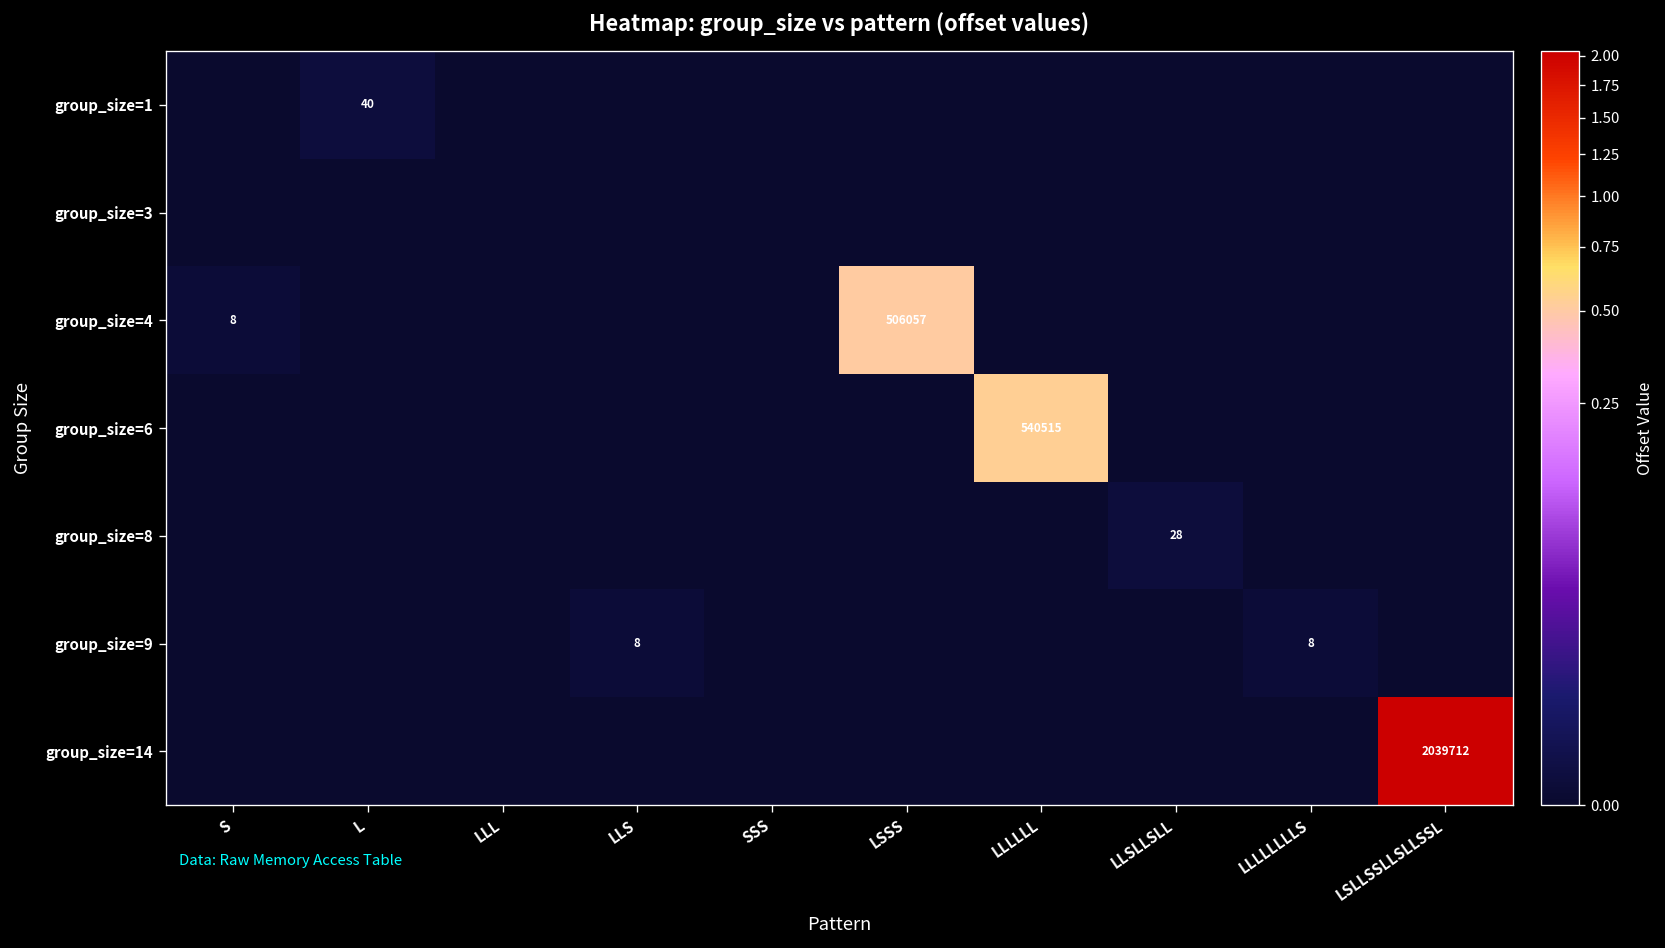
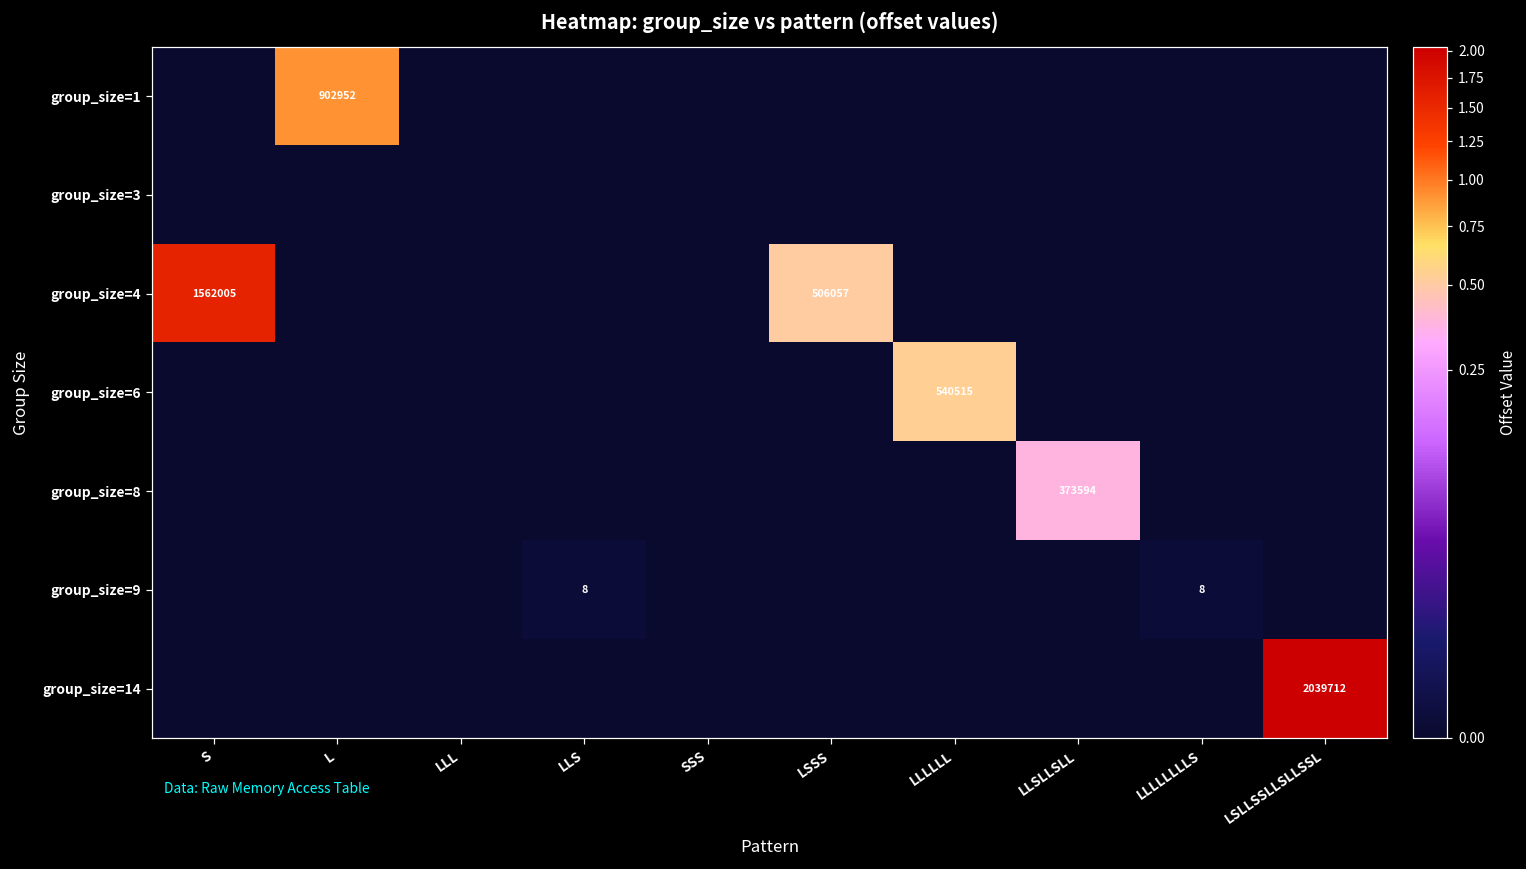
group_size=1, L: 40 -> 902952
group_size=4, S: 8 -> 1562005
group_size=8, LLSLLSLL: 28 -> 373594
